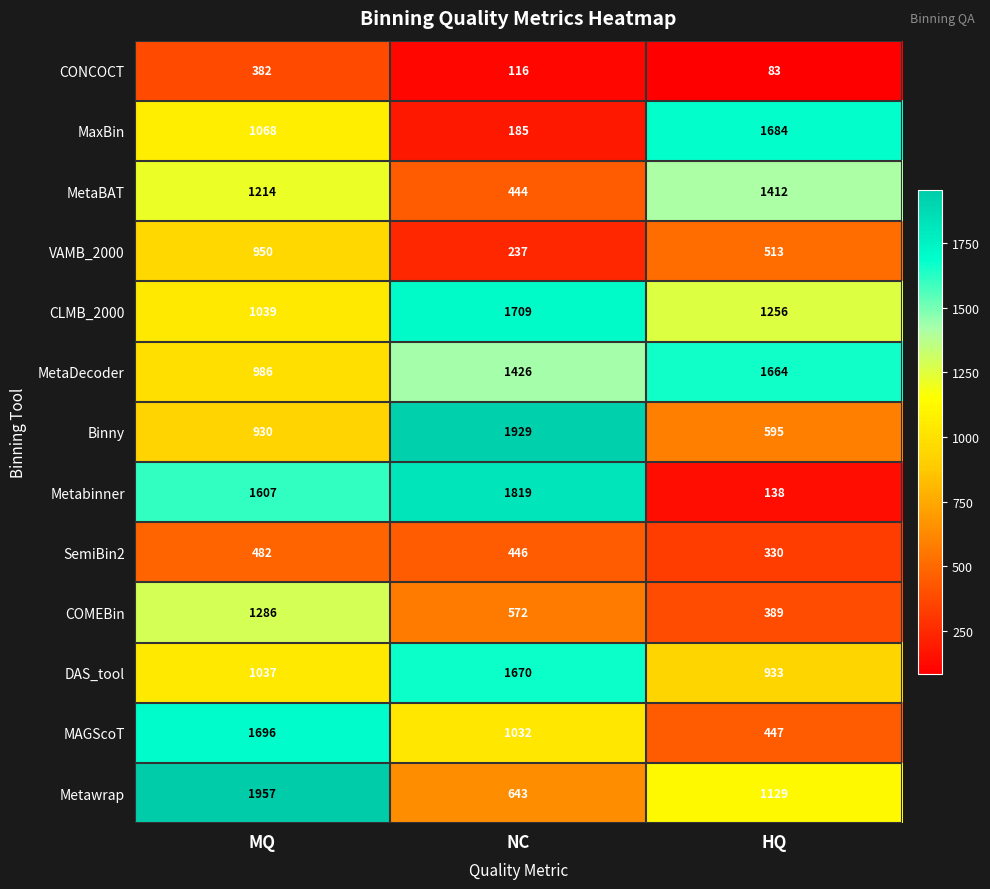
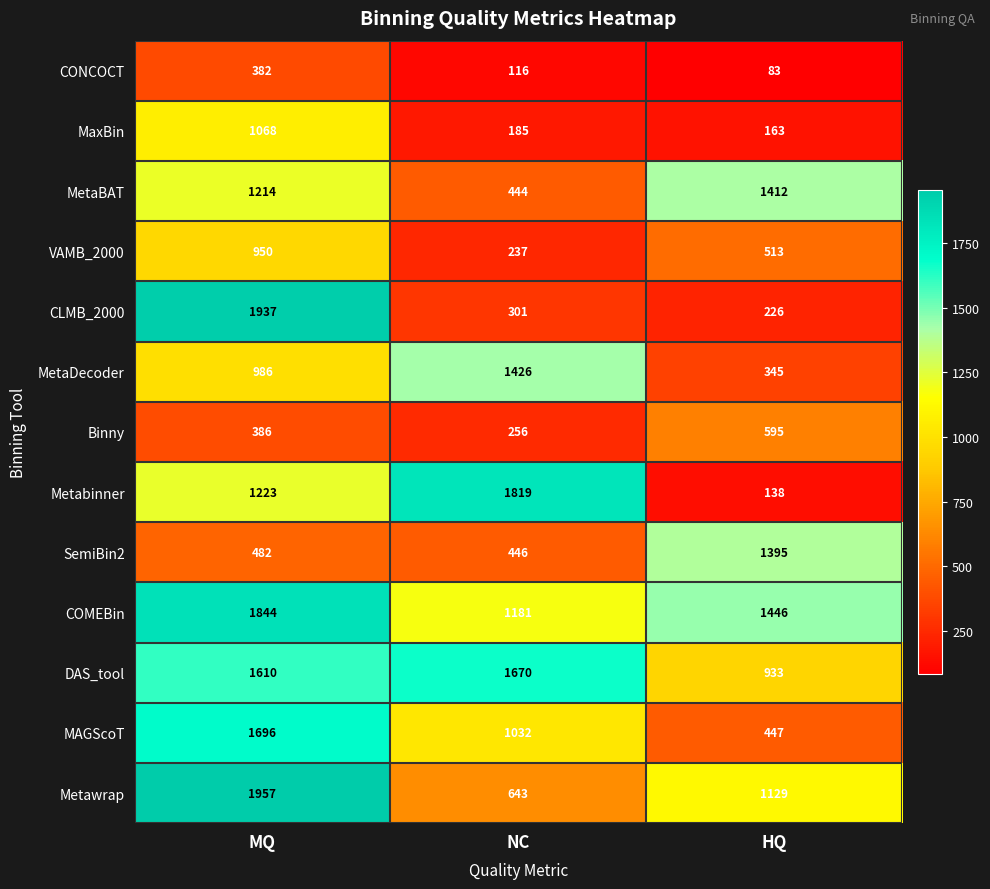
MaxBin, HQ: 1684 -> 163
CLMB_2000, MQ: 1039 -> 1937
CLMB_2000, NC: 1709 -> 301
CLMB_2000, HQ: 1256 -> 226
MetaDecoder, HQ: 1664 -> 345
Binny, MQ: 930 -> 386
Binny, NC: 1929 -> 256
Metabinner, MQ: 1607 -> 1223
SemiBin2, HQ: 330 -> 1395
COMEBin, MQ: 1286 -> 1844
COMEBin, NC: 572 -> 1181
COMEBin, HQ: 389 -> 1446
DAS_tool, MQ: 1037 -> 1610
